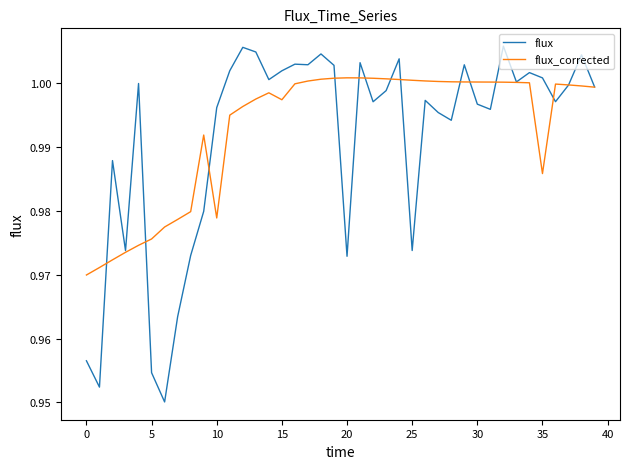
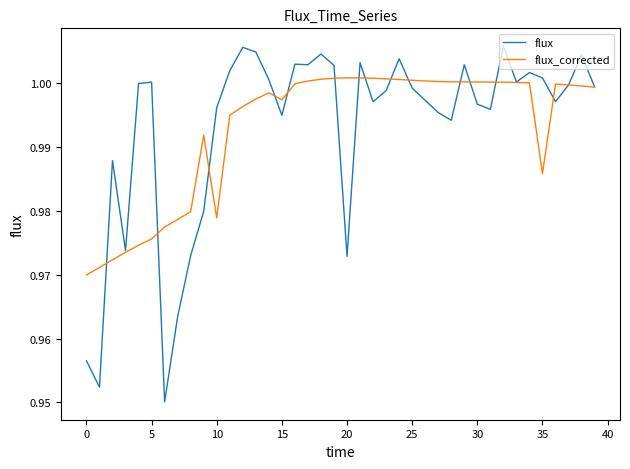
flux, 5: 0.955 -> 1.000
flux, 15: 1.002 -> 0.995
flux, 25: 0.974 -> 0.999
